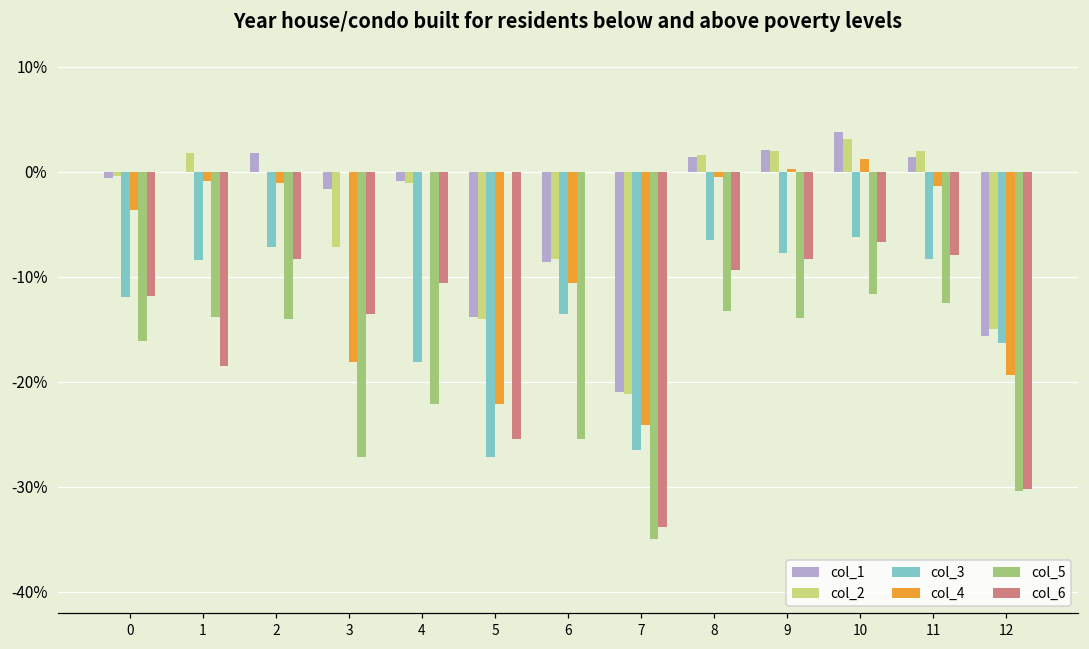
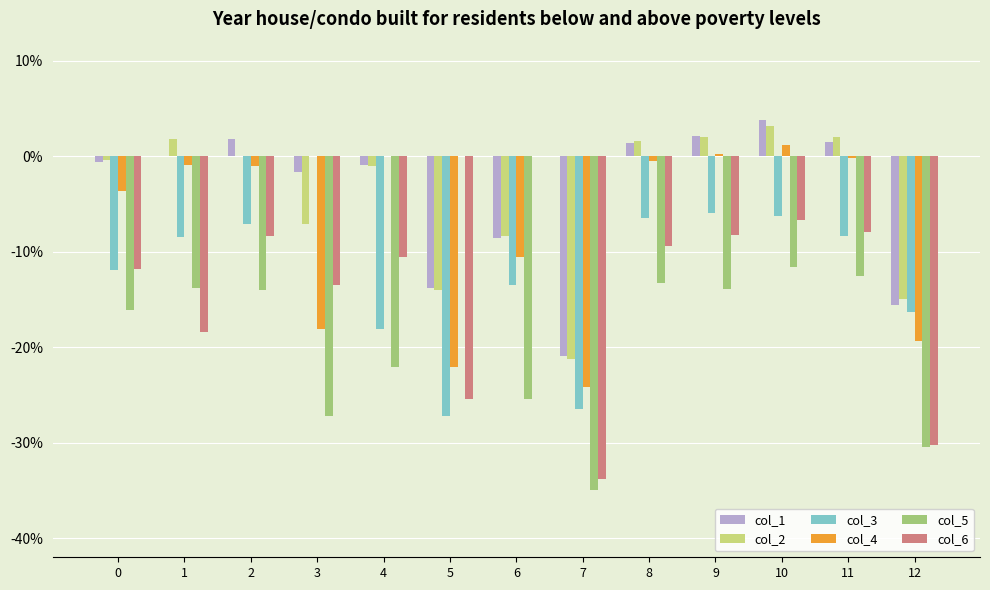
col_3, 9: -8% -> -6%
col_4, 11: -1% -> 0%
